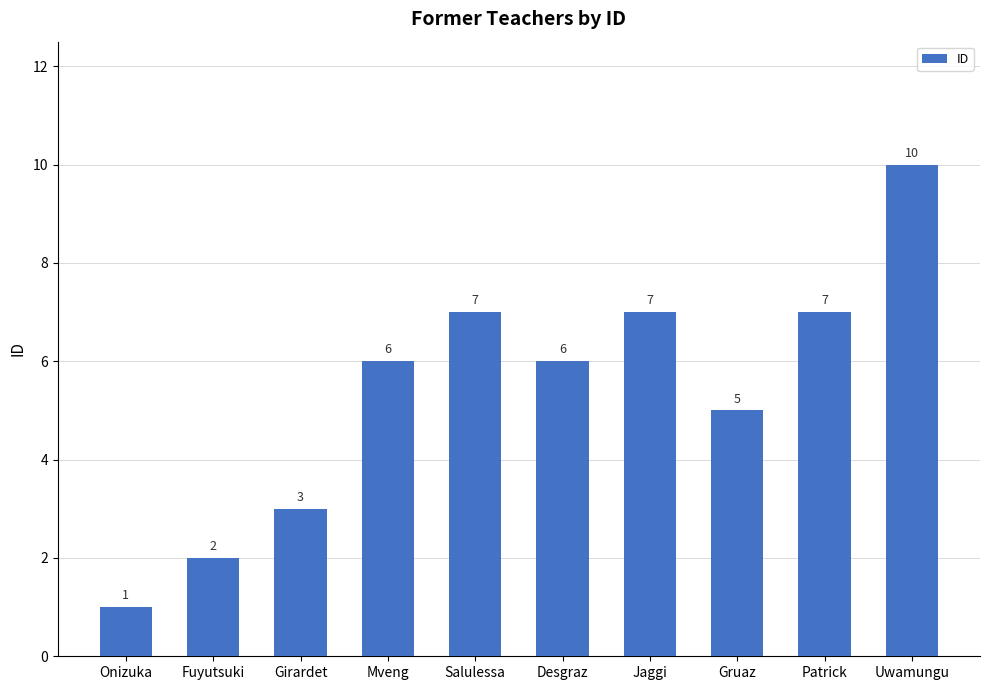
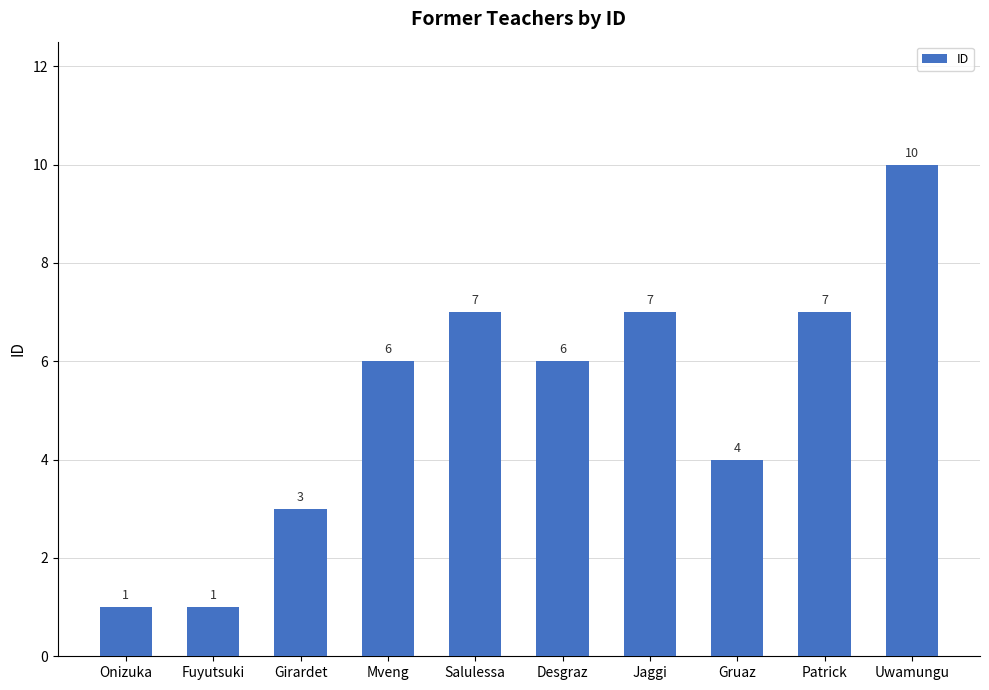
Fuyutsuki: 2 -> 1
Gruaz: 5 -> 4
